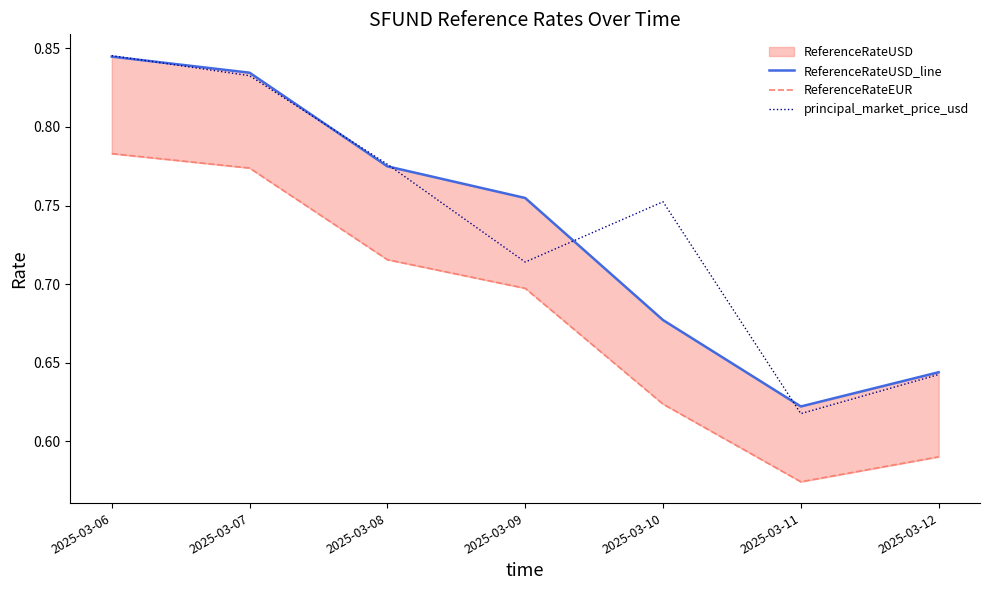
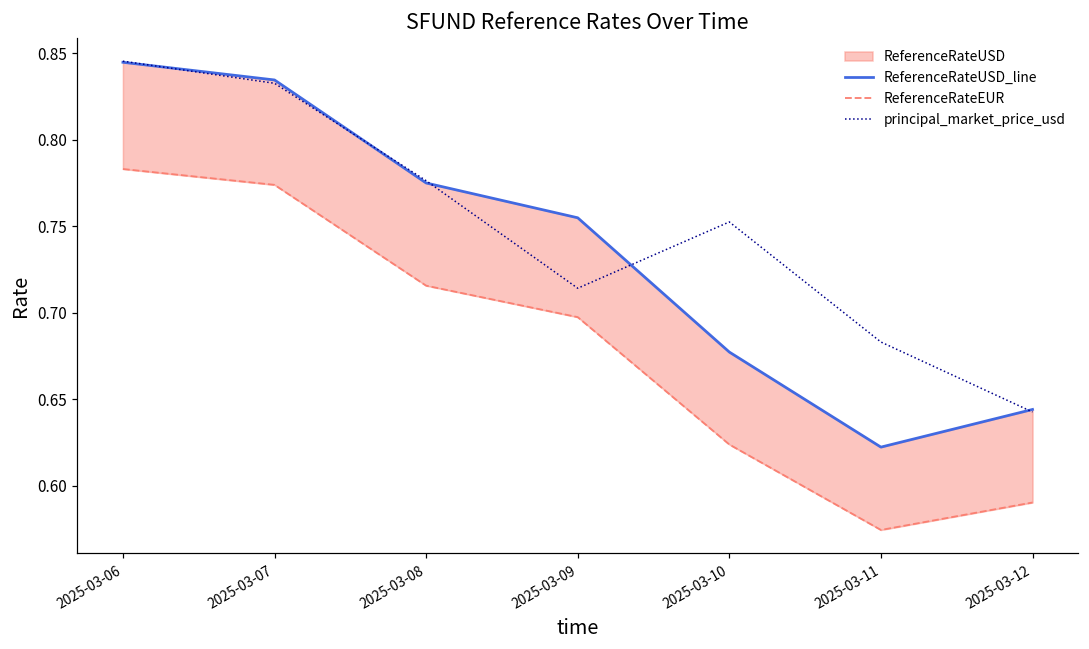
principal_market_price_usd, 2025-03-11: 0.618 -> 0.683
